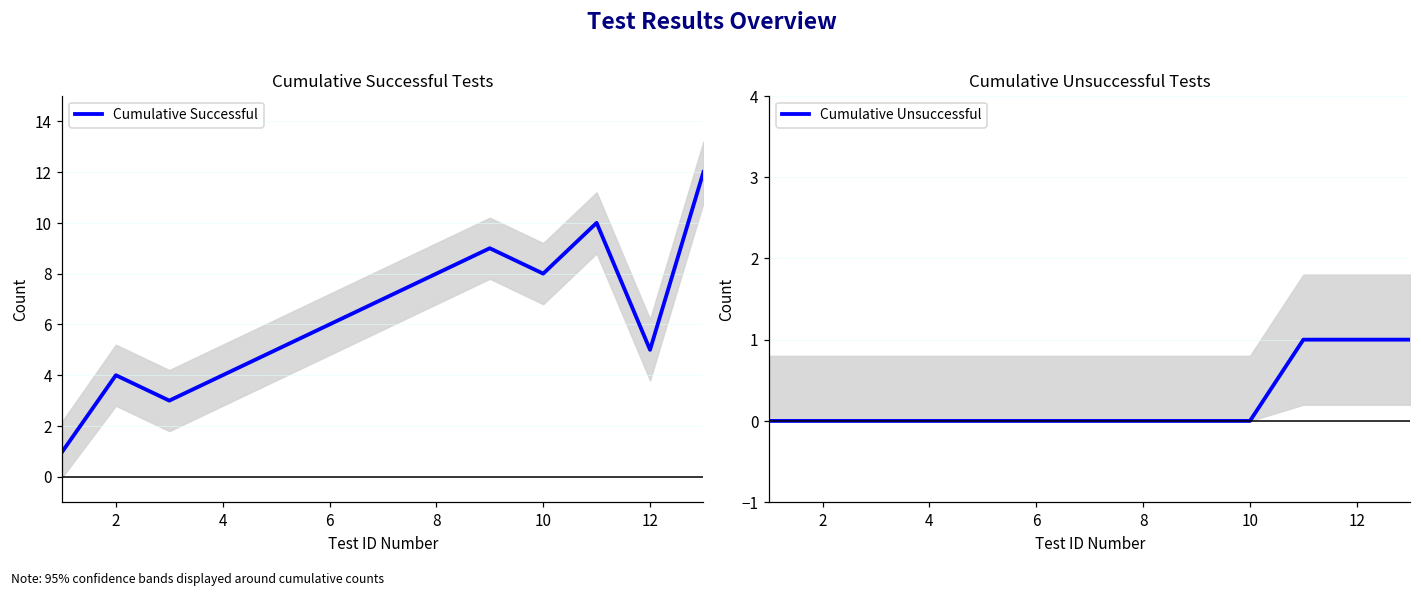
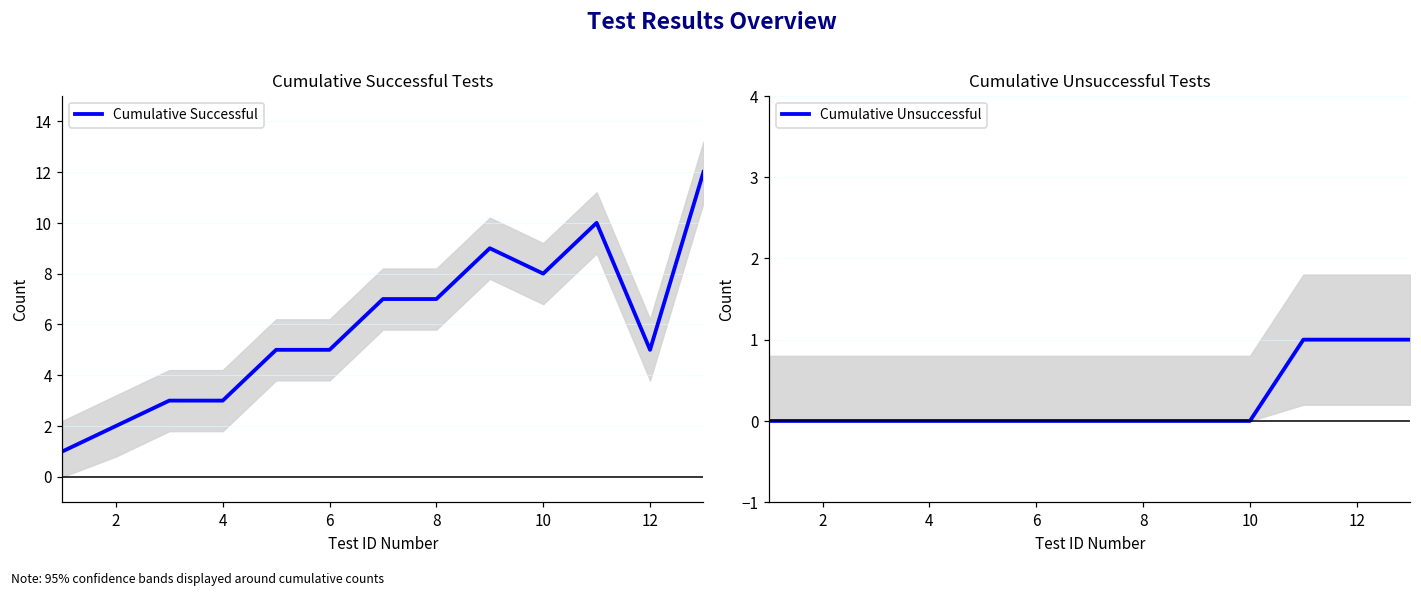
Cumulative Successful Tests, Cumulative Successful, 2: 4 -> 2
Cumulative Successful Tests, Cumulative Successful, 4: 4 -> 3
Cumulative Successful Tests, Cumulative Successful, 6: 6 -> 5
Cumulative Successful Tests, Cumulative Successful, 8: 8 -> 7
